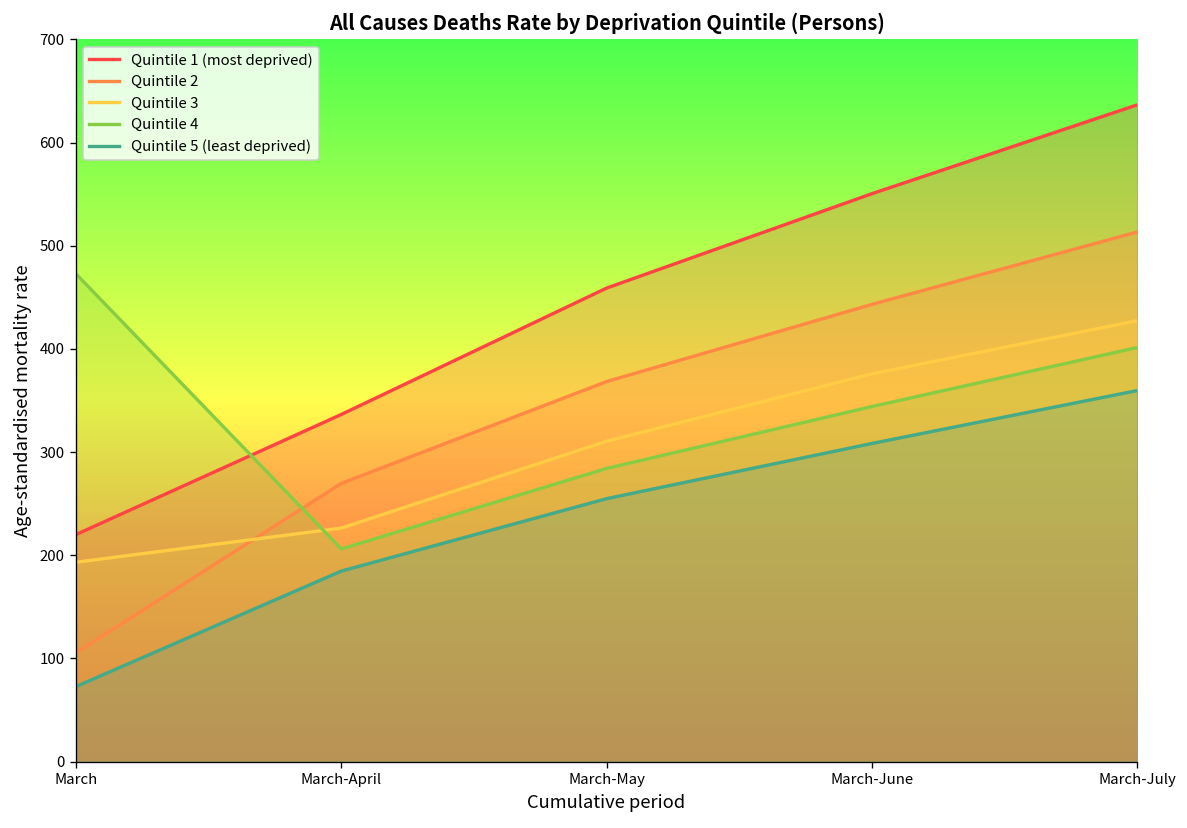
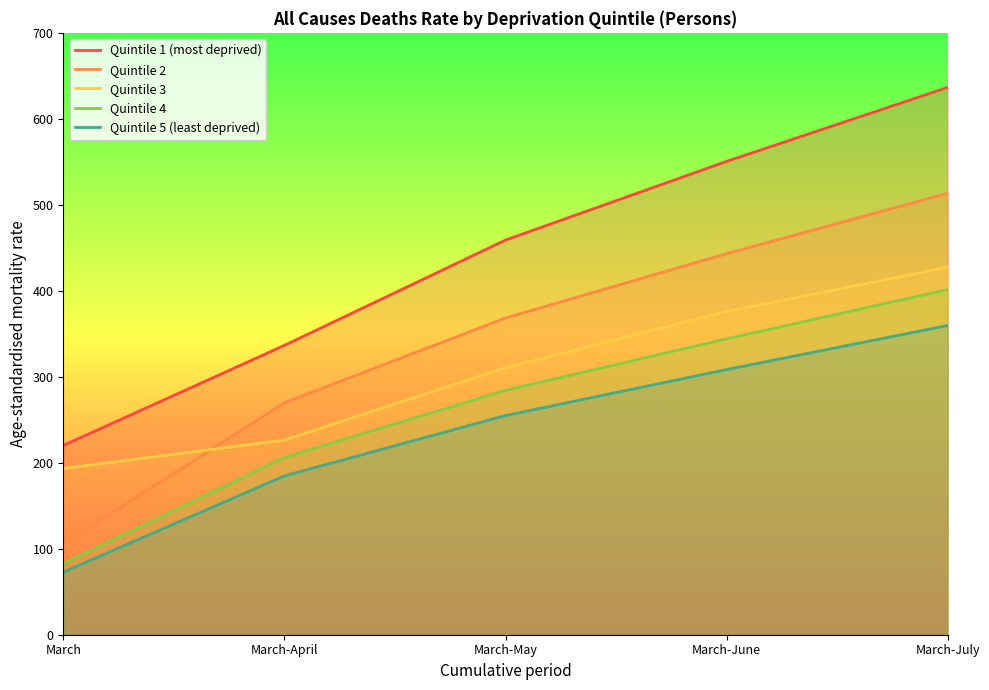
Quintile 4, March: 470 -> 80
